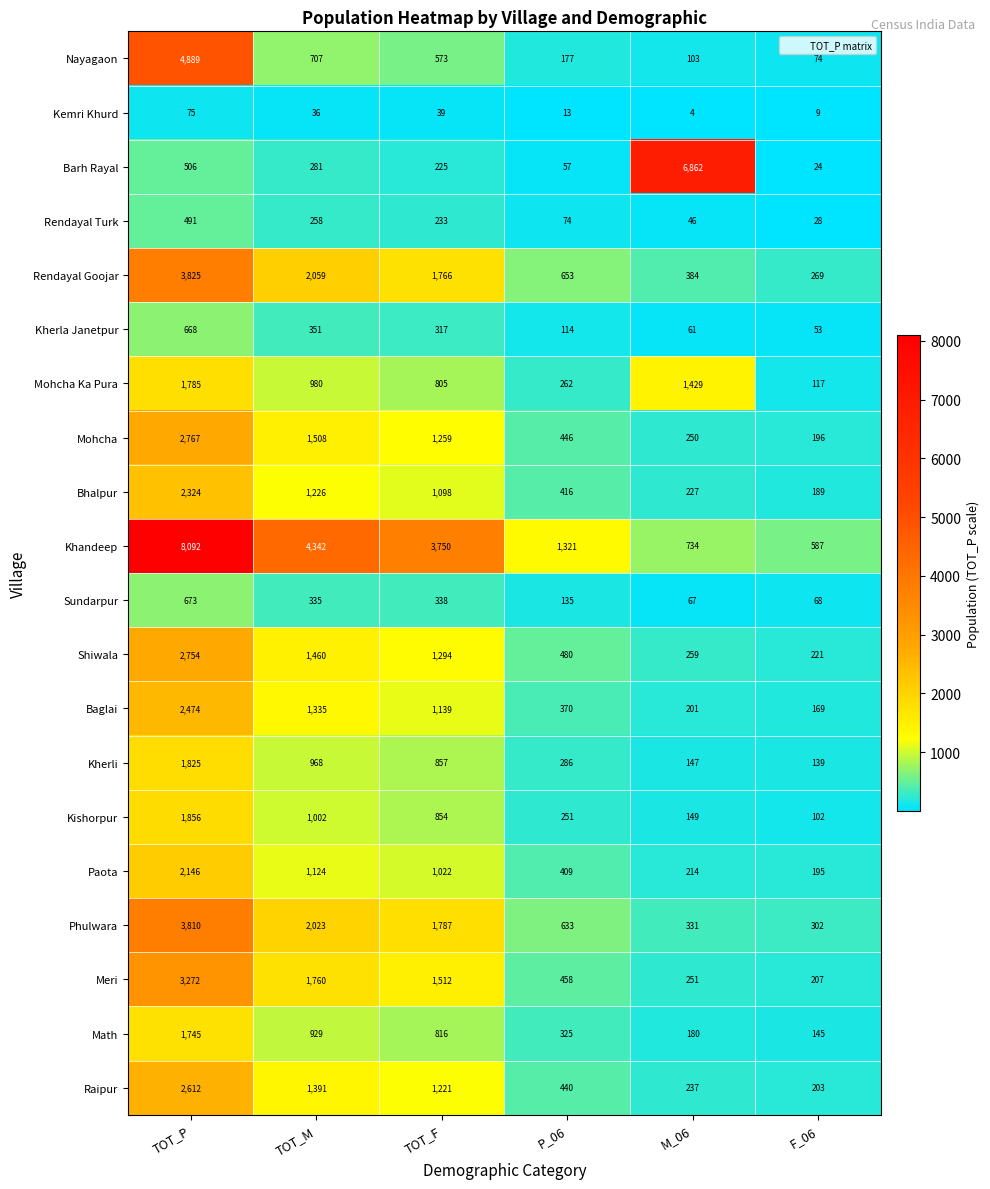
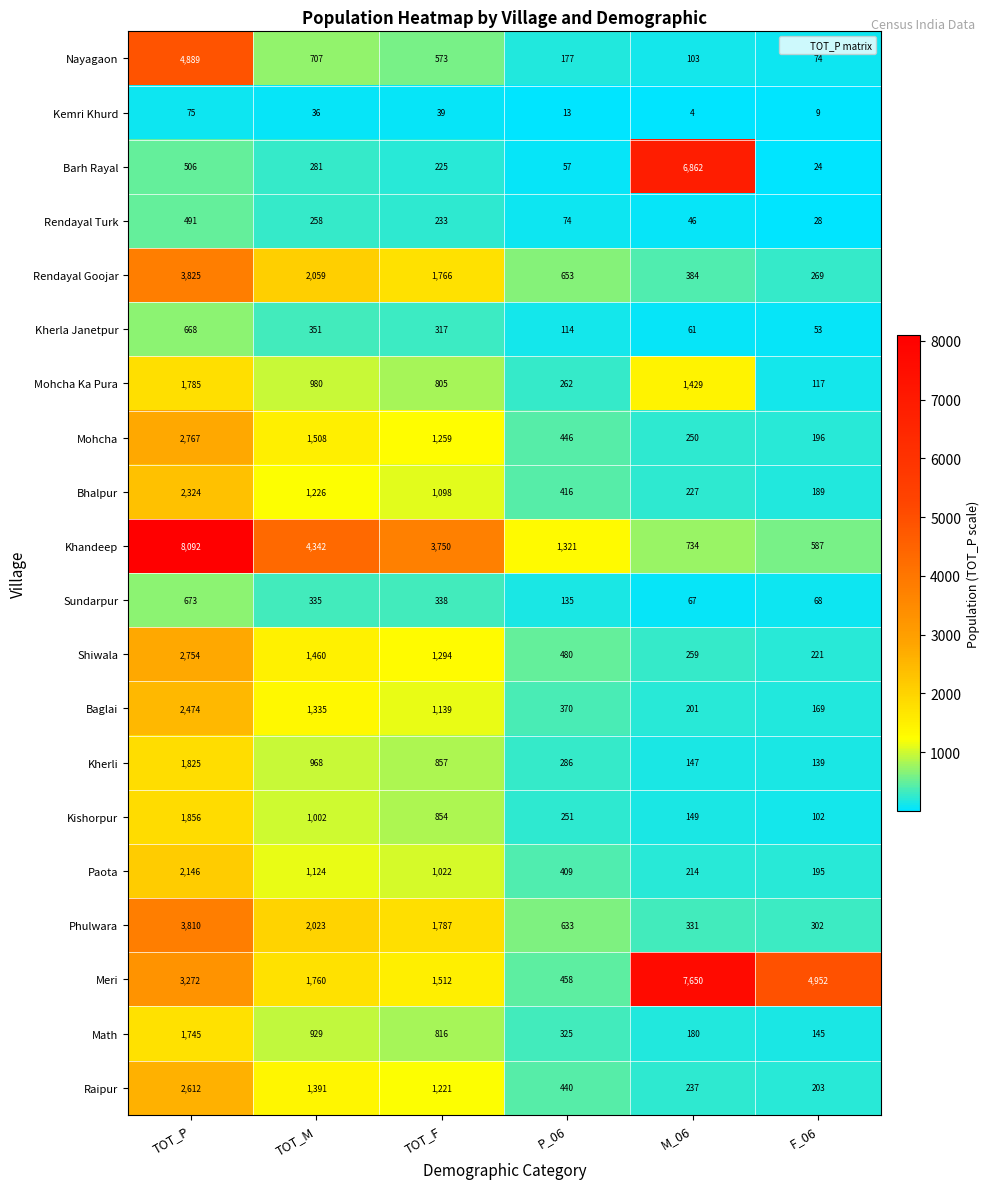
Meri, M_06: 251 -> 7,650
Meri, F_06: 207 -> 4,952
